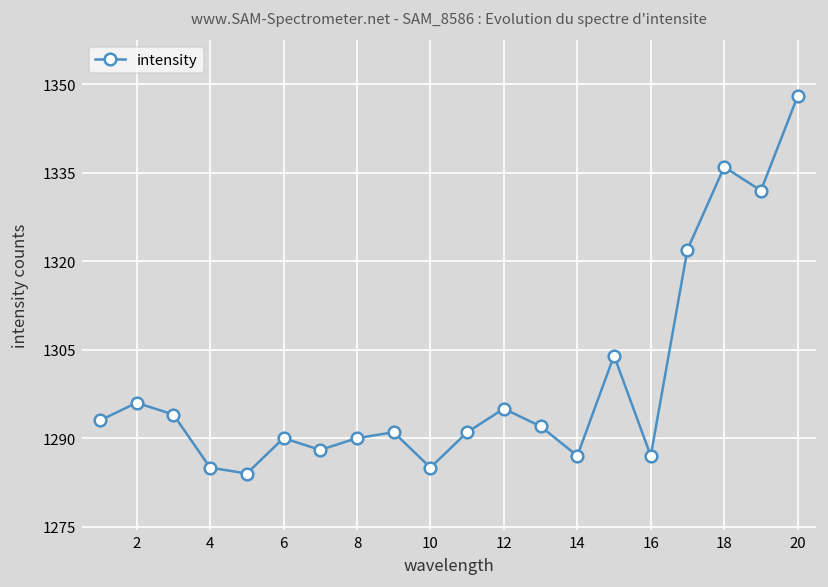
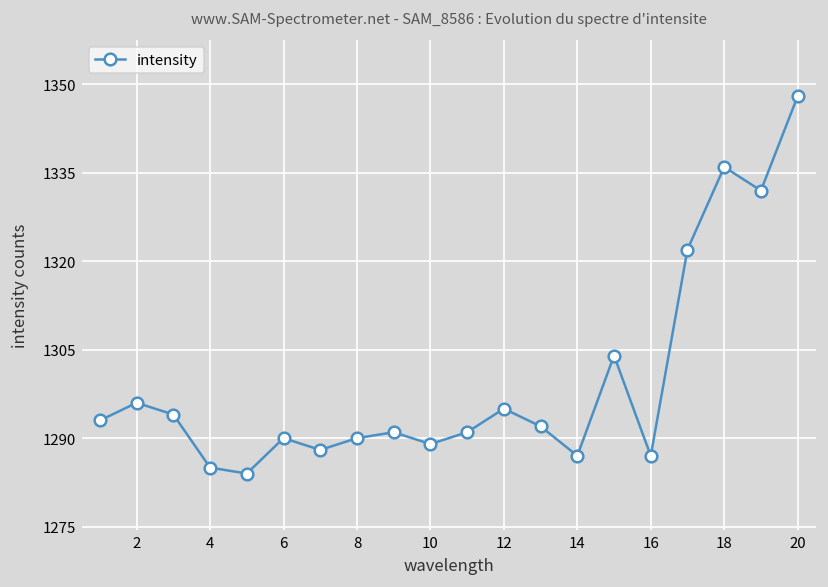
10: 1285 -> 1289
